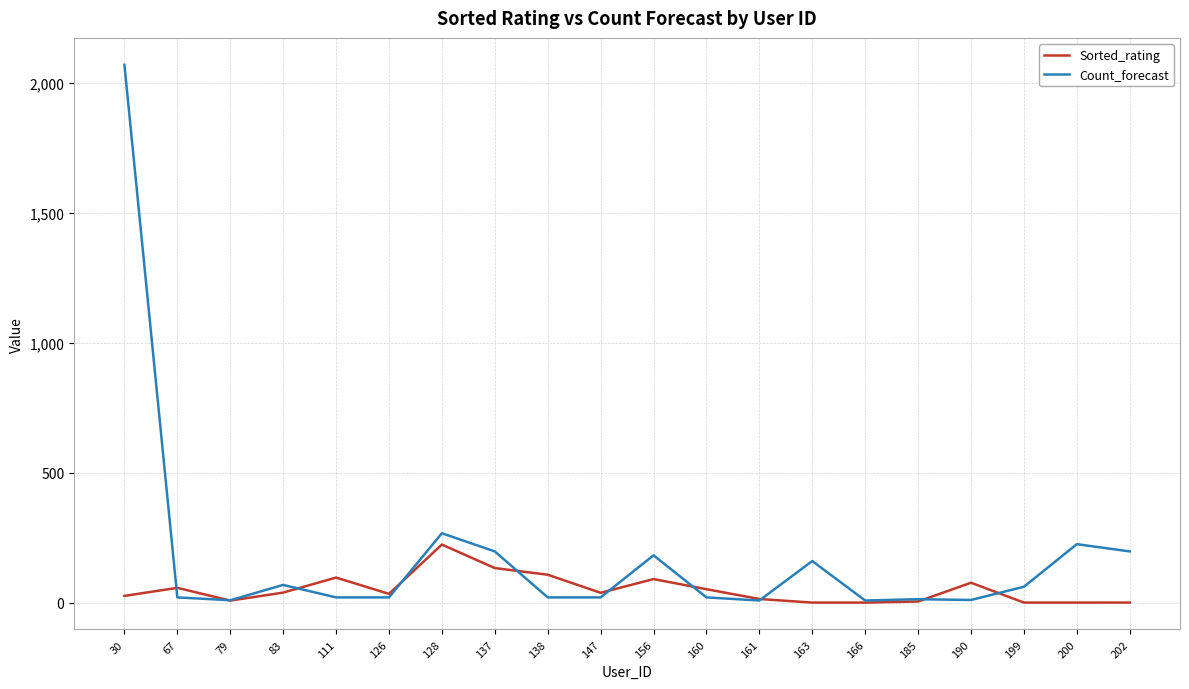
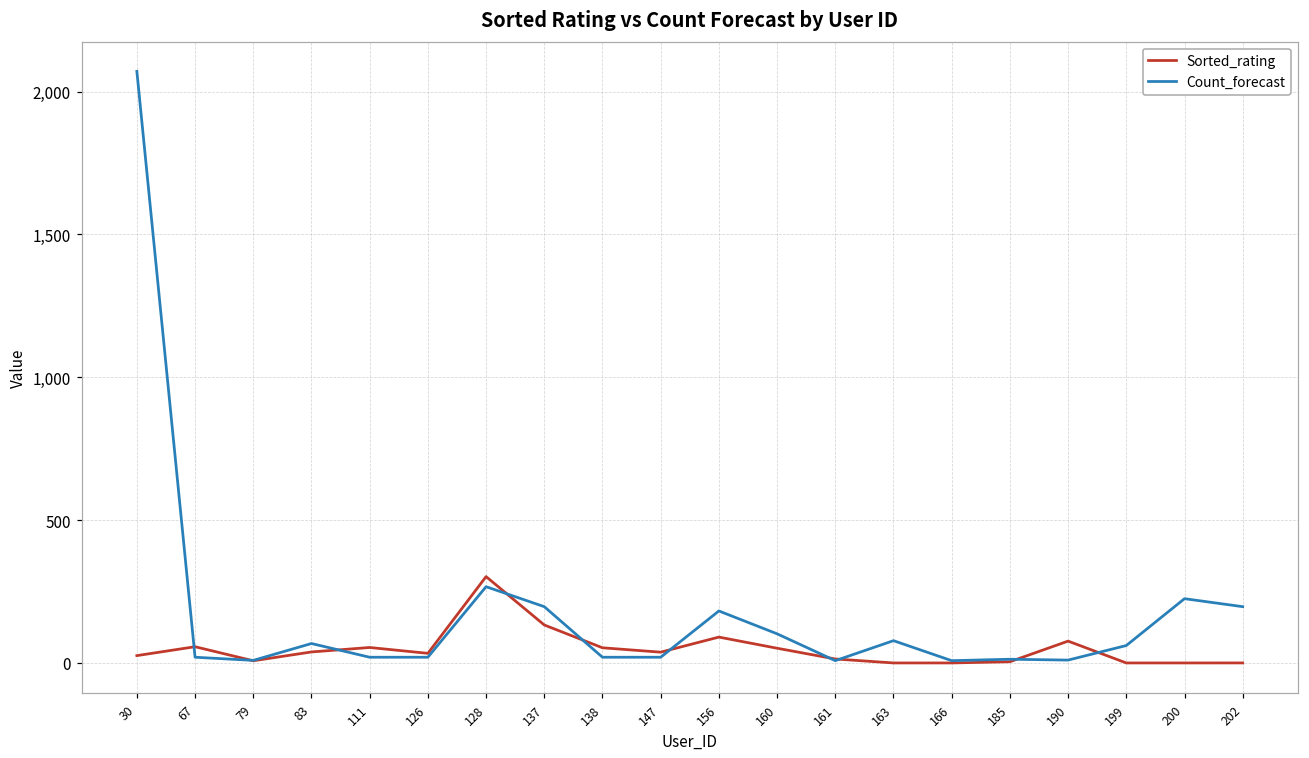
Sorted_rating, 111: 100 -> 50
Sorted_rating, 128: 220 -> 300
Sorted_rating, 138: 110 -> 50
Count_forecast, 160: 20 -> 100
Count_forecast, 163: 160 -> 80
